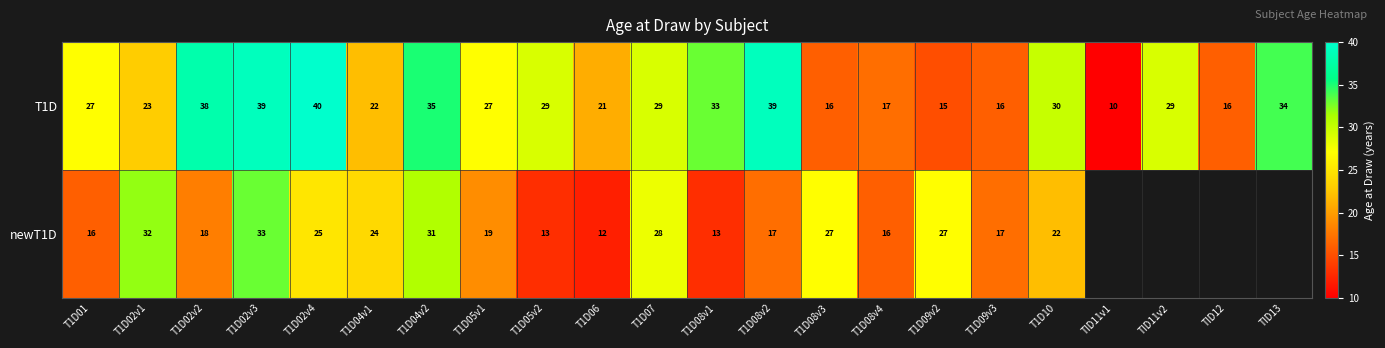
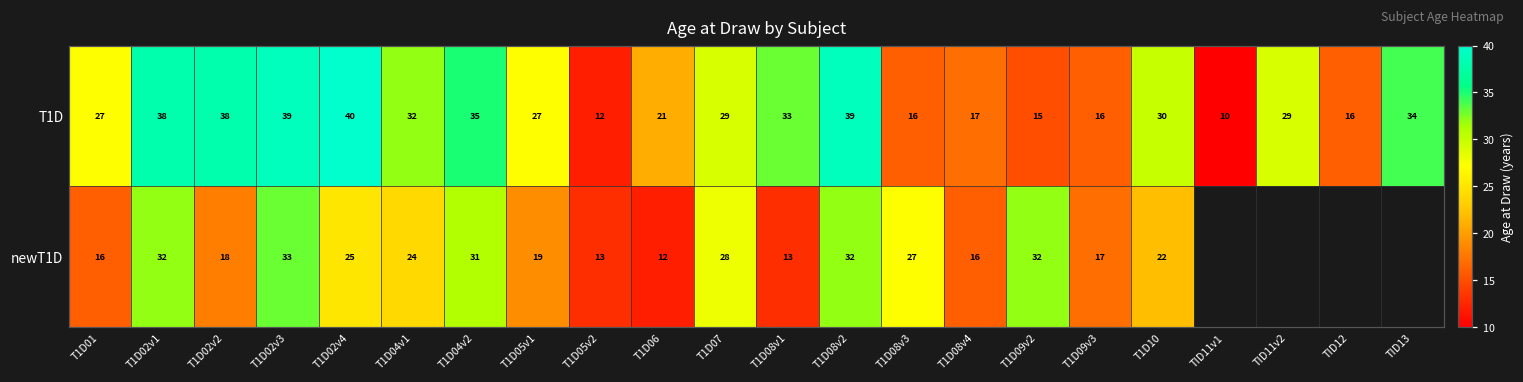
T1D, T1D02v1: 23 -> 38
T1D, T1D04v1: 22 -> 32
T1D, T1D05v2: 29 -> 12
newT1D, T1D08v2: 17 -> 32
newT1D, T1D09v2: 27 -> 32
